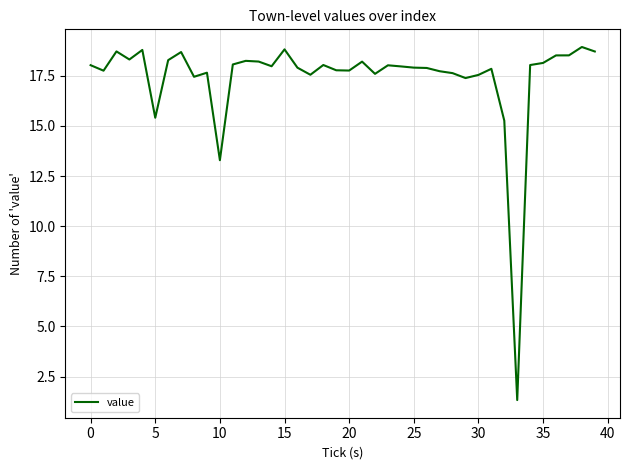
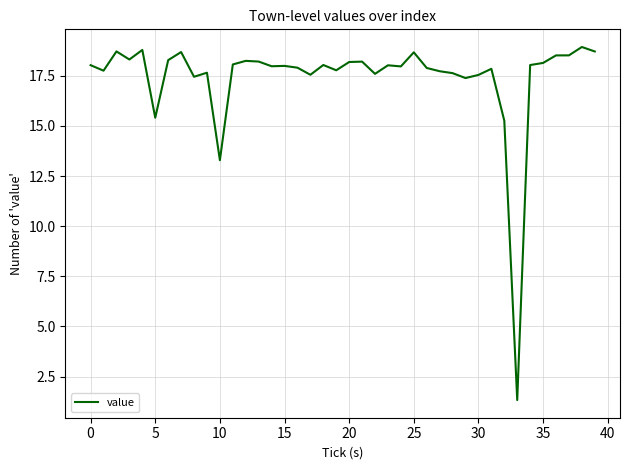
15: 18.8 -> 18.0
20: 17.8 -> 18.2
25: 17.9 -> 18.7
